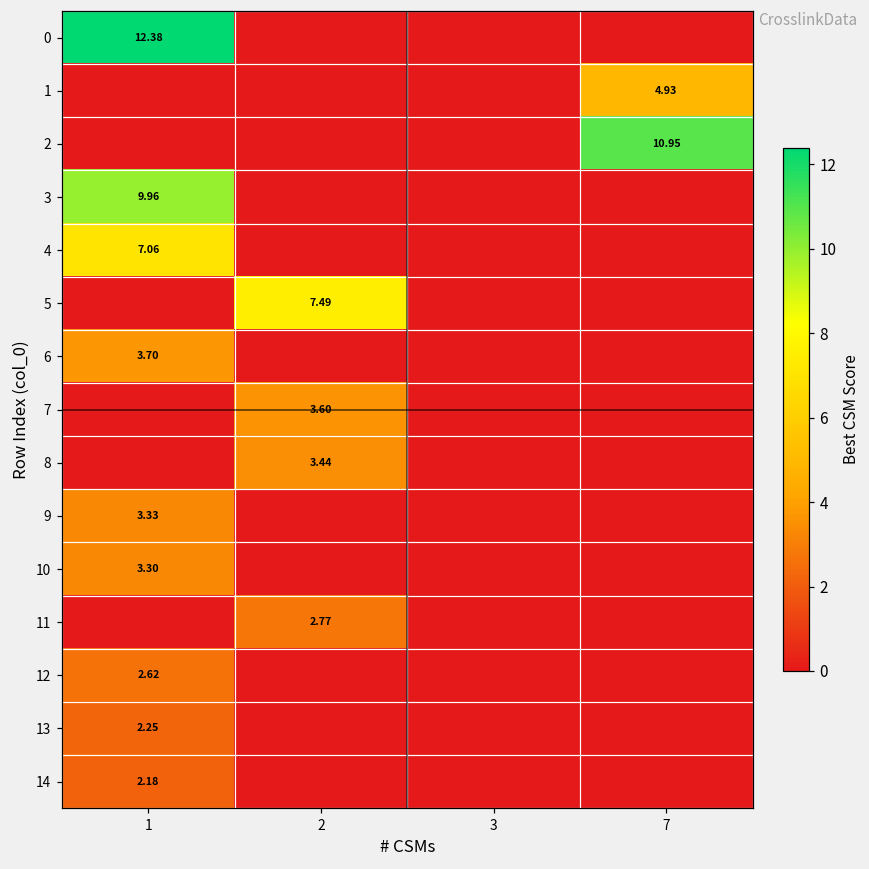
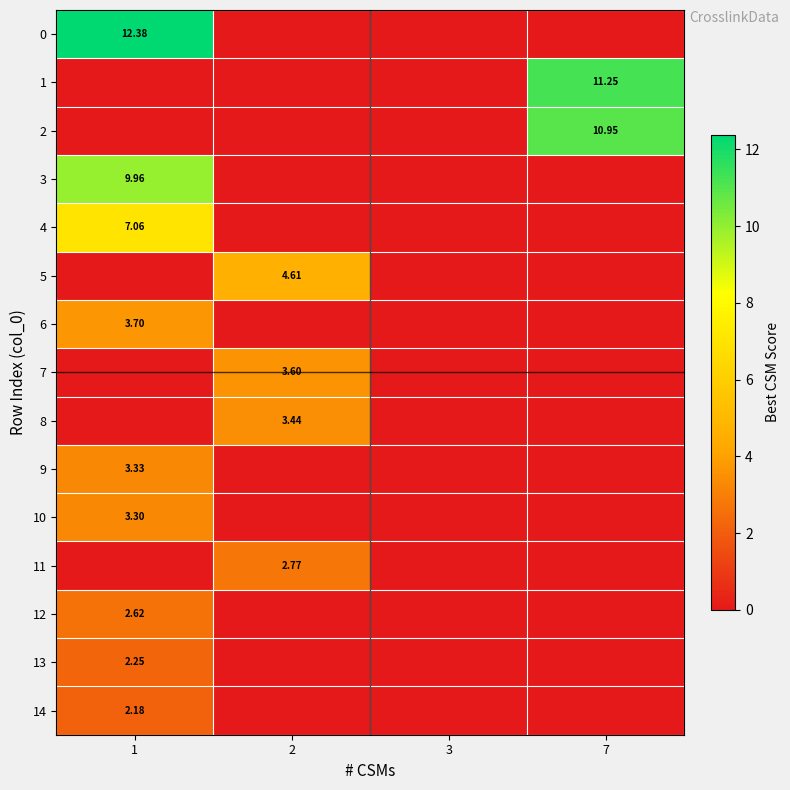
1, 7: 4.93 -> 11.25
5, 2: 7.49 -> 4.61
